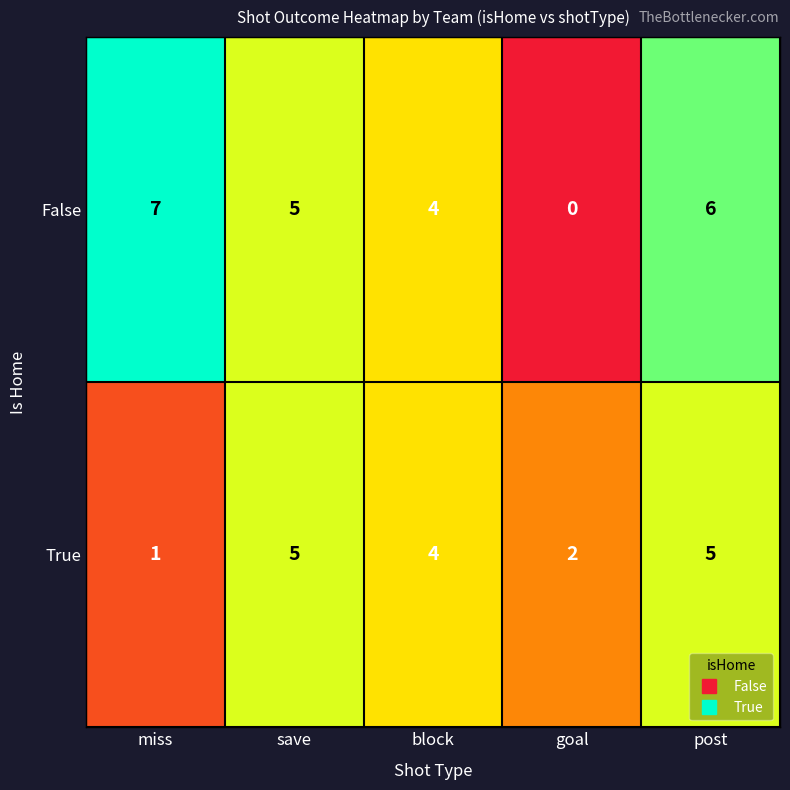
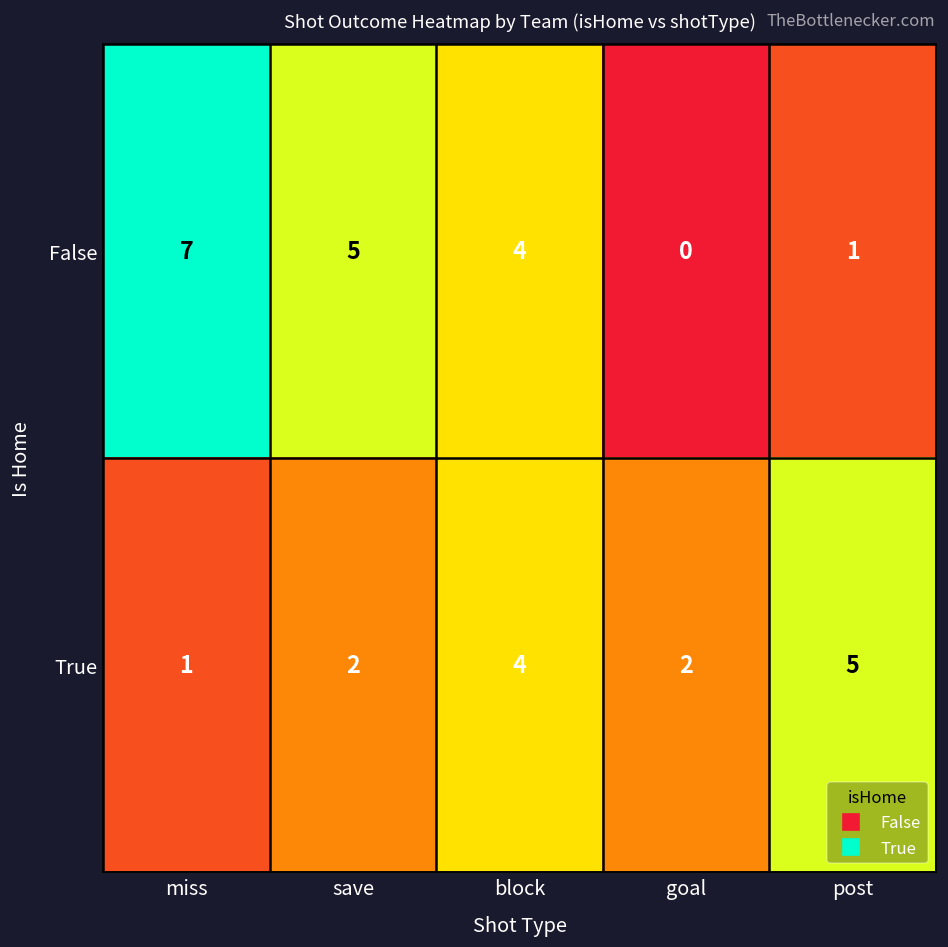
False, post: 6 -> 1
True, save: 5 -> 2
